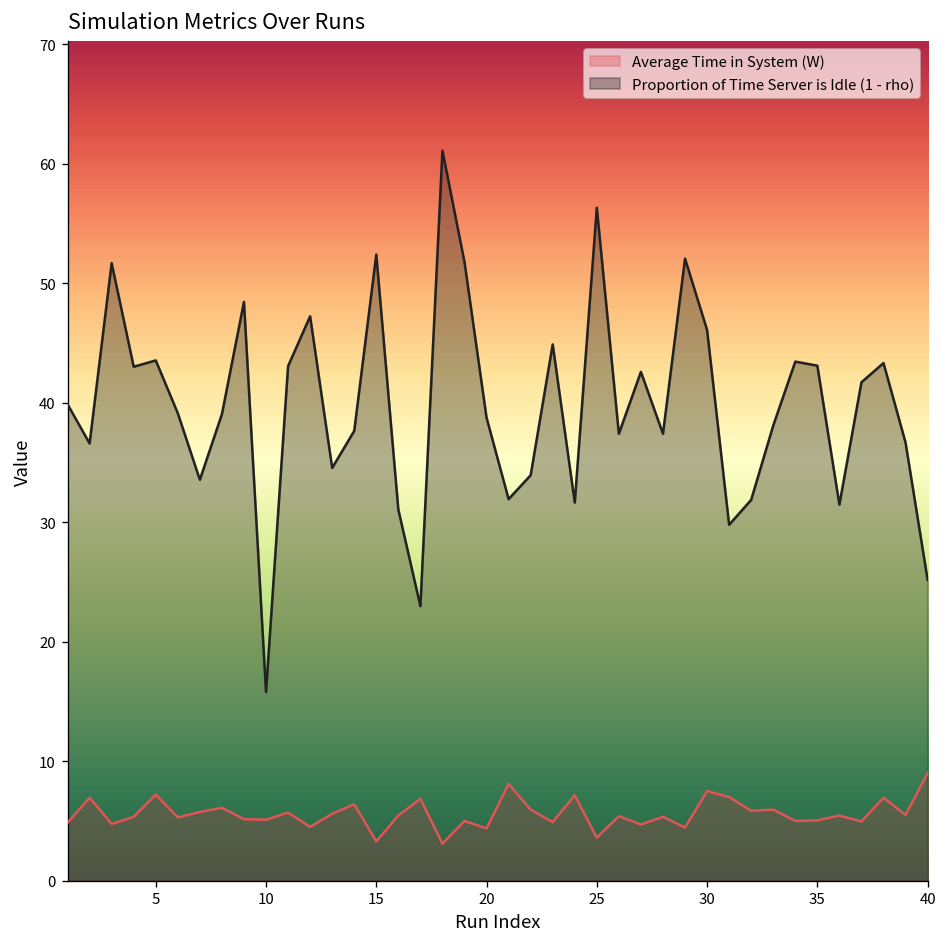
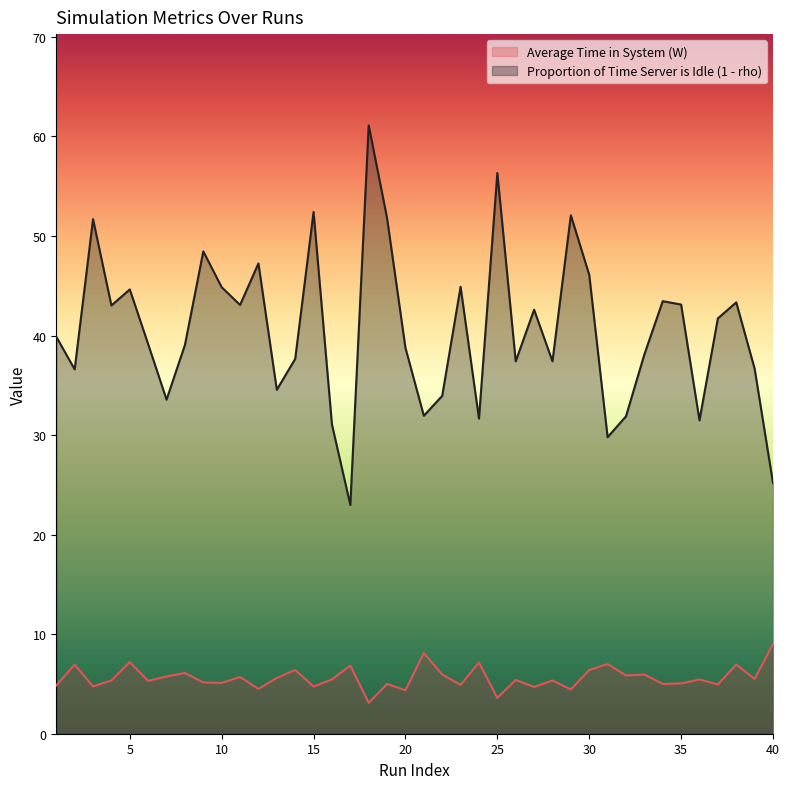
Proportion of Time Server is Idle (1 - rho), 5: 44 -> 45
Proportion of Time Server is Idle (1 - rho), 10: 16 -> 45
Average Time in System (W), 15: 3 -> 5
Average Time in System (W), 30: 8 -> 6
